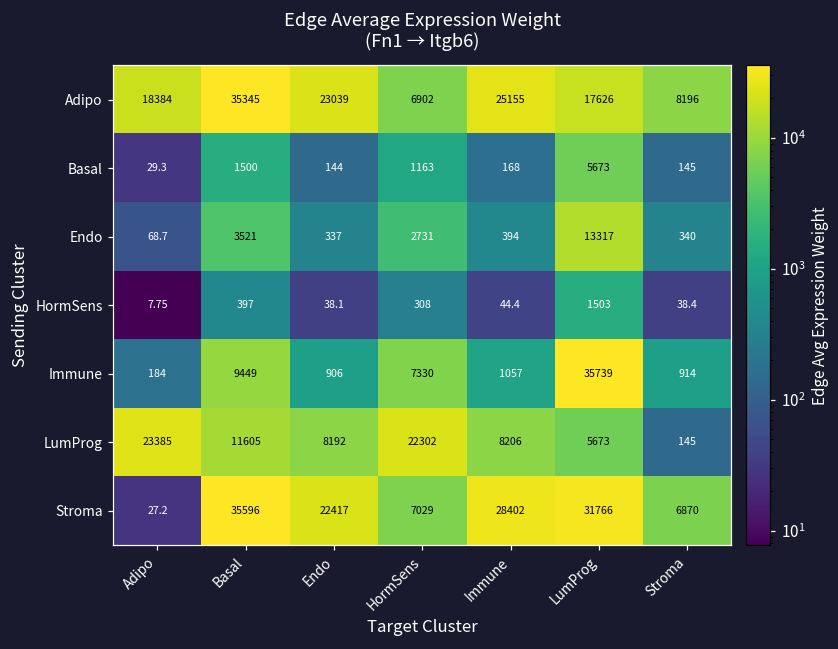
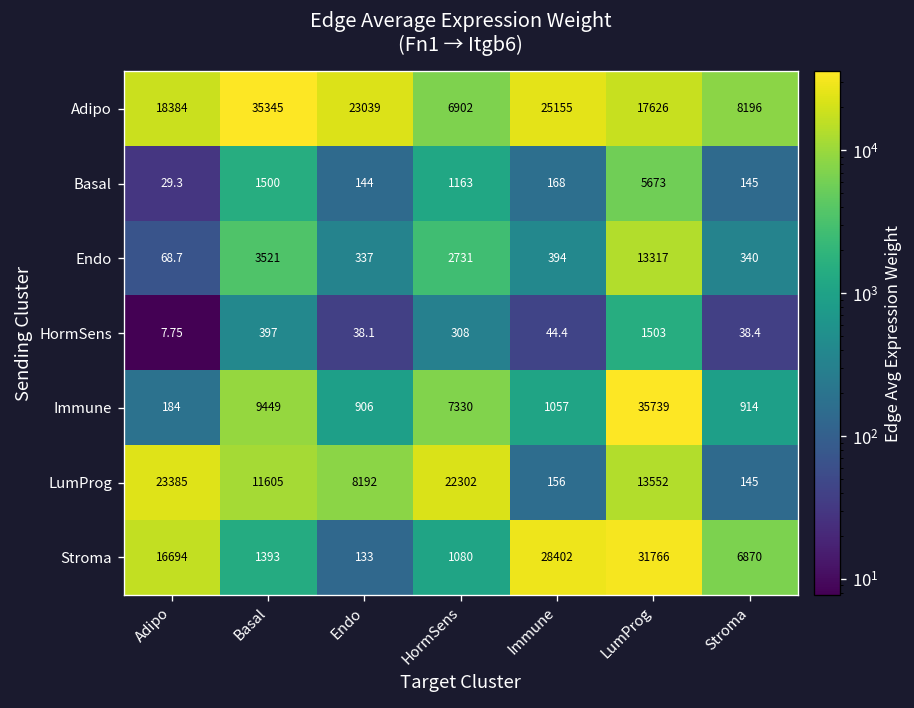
LumProg, Immune: 8206 -> 156
LumProg, LumProg: 5673 -> 13552
Stroma, Adipo: 27.2 -> 16694
Stroma, Basal: 35596 -> 1393
Stroma, Endo: 22417 -> 133
Stroma, HormSens: 7029 -> 1080
